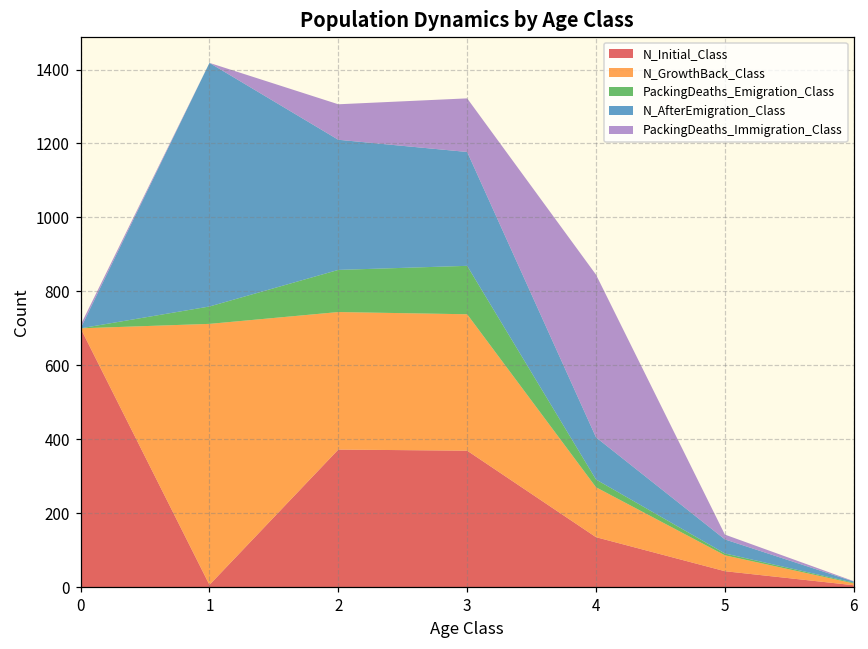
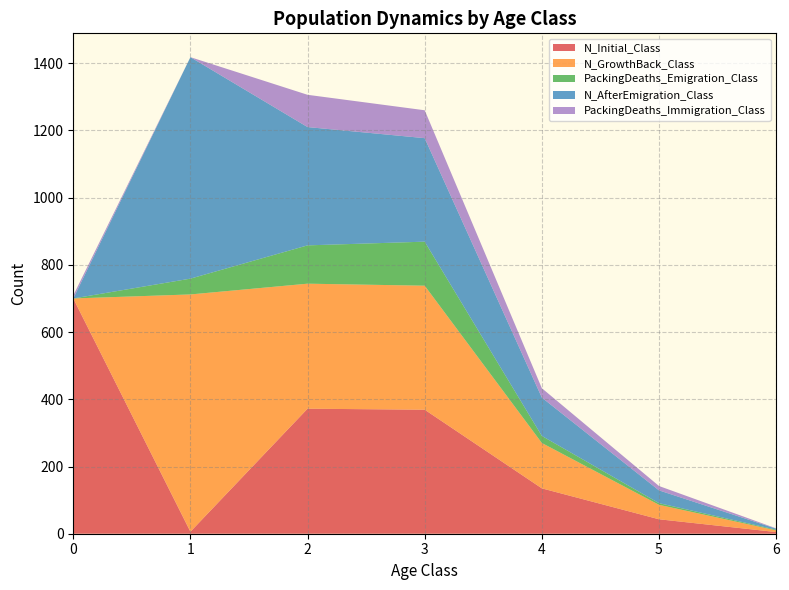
PackingDeaths_Immigration_Class, 3: 150 -> 80
PackingDeaths_Immigration_Class, 4: 440 -> 30
